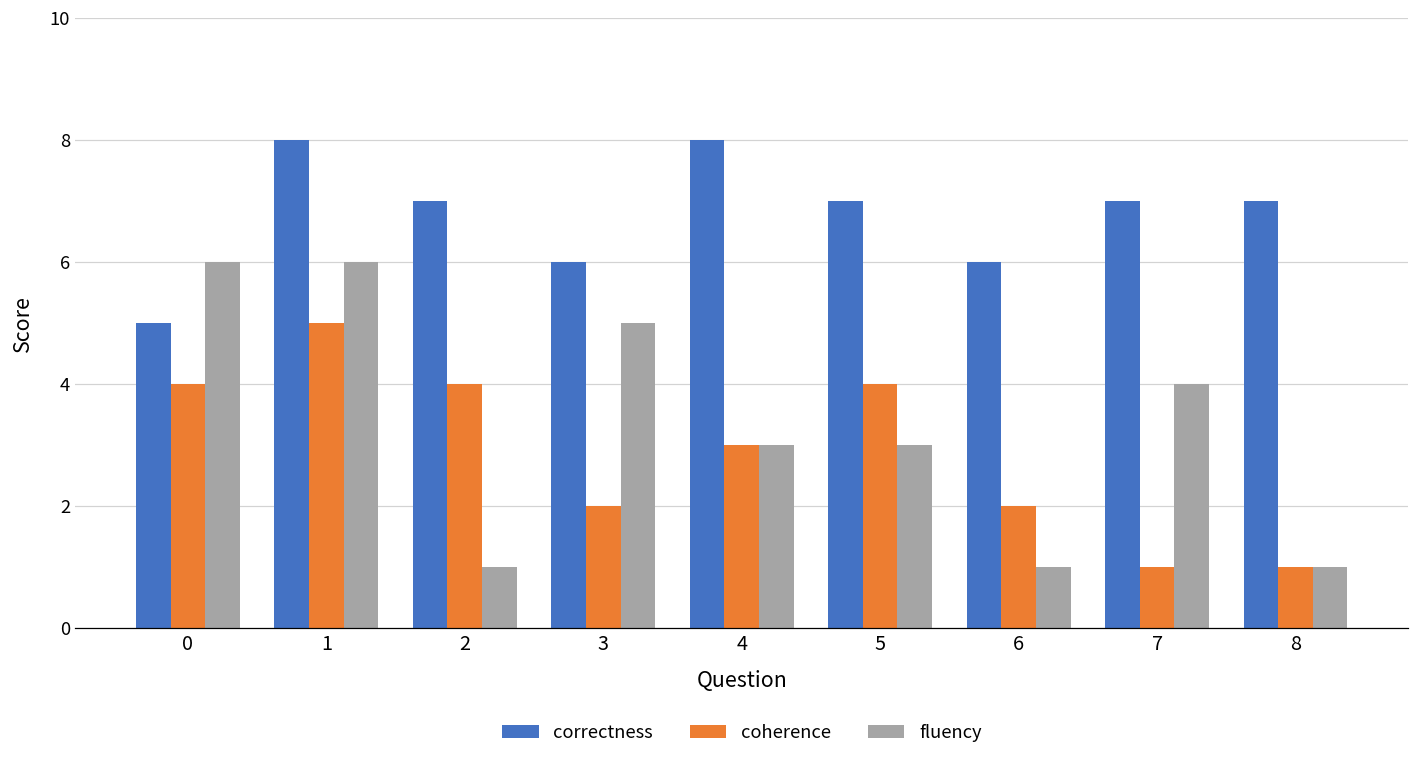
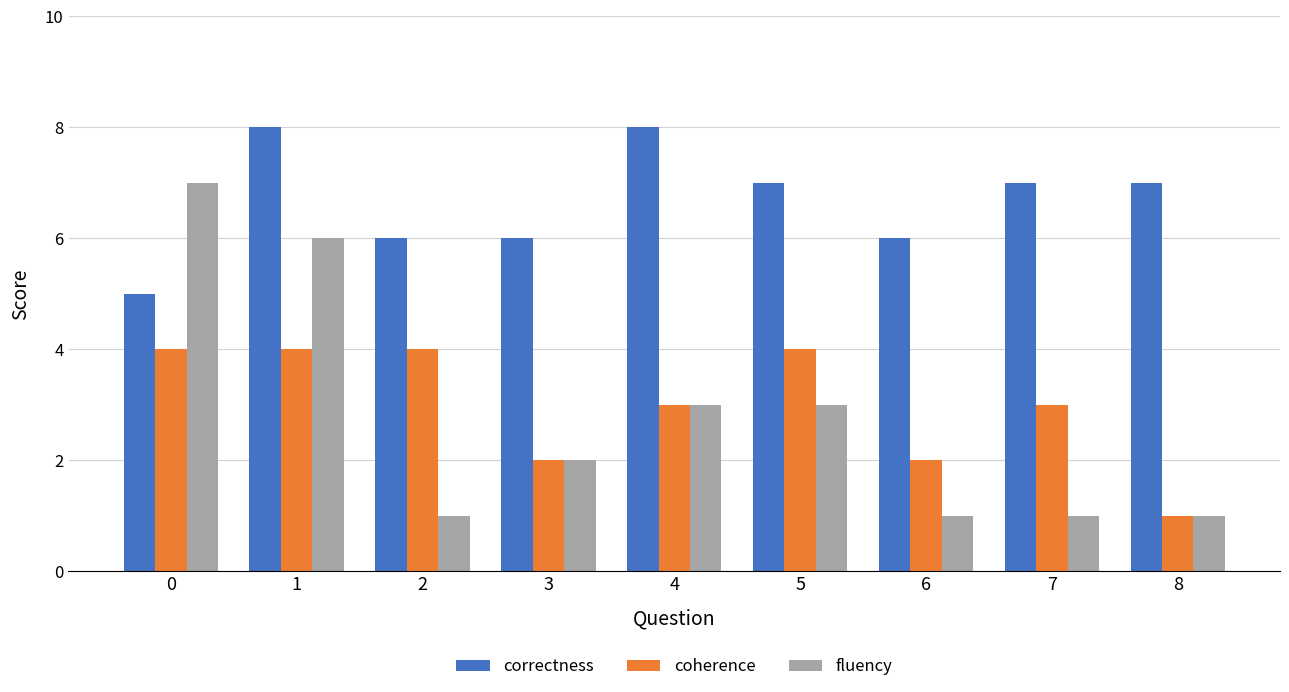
fluency, 0: 6 -> 7
coherence, 1: 5 -> 4
correctness, 2: 7 -> 6
fluency, 3: 5 -> 2
coherence, 7: 1 -> 3
fluency, 7: 4 -> 1
